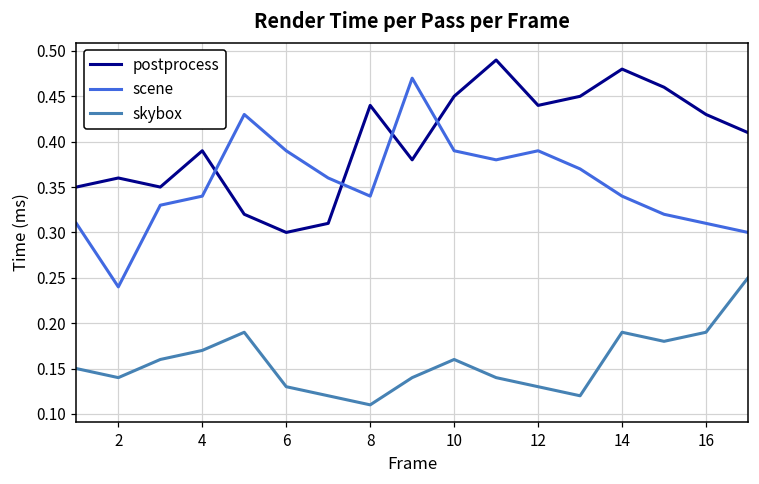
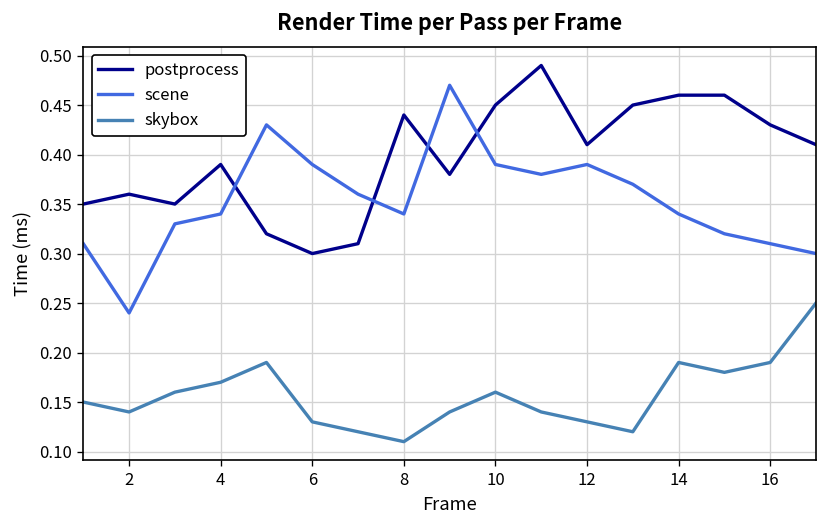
postprocess, 12: 0.44 -> 0.41
postprocess, 14: 0.48 -> 0.46
